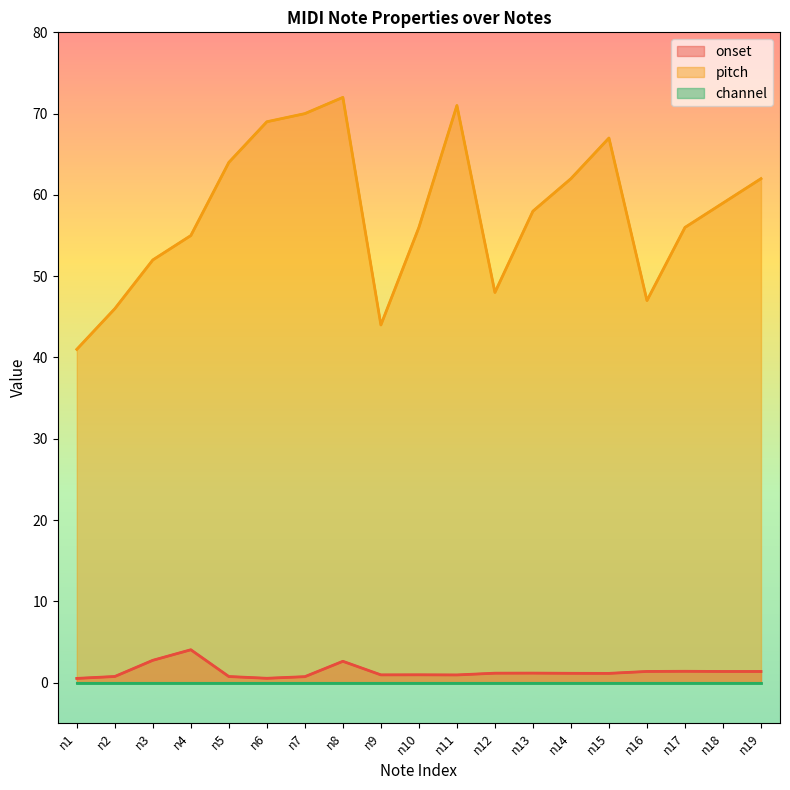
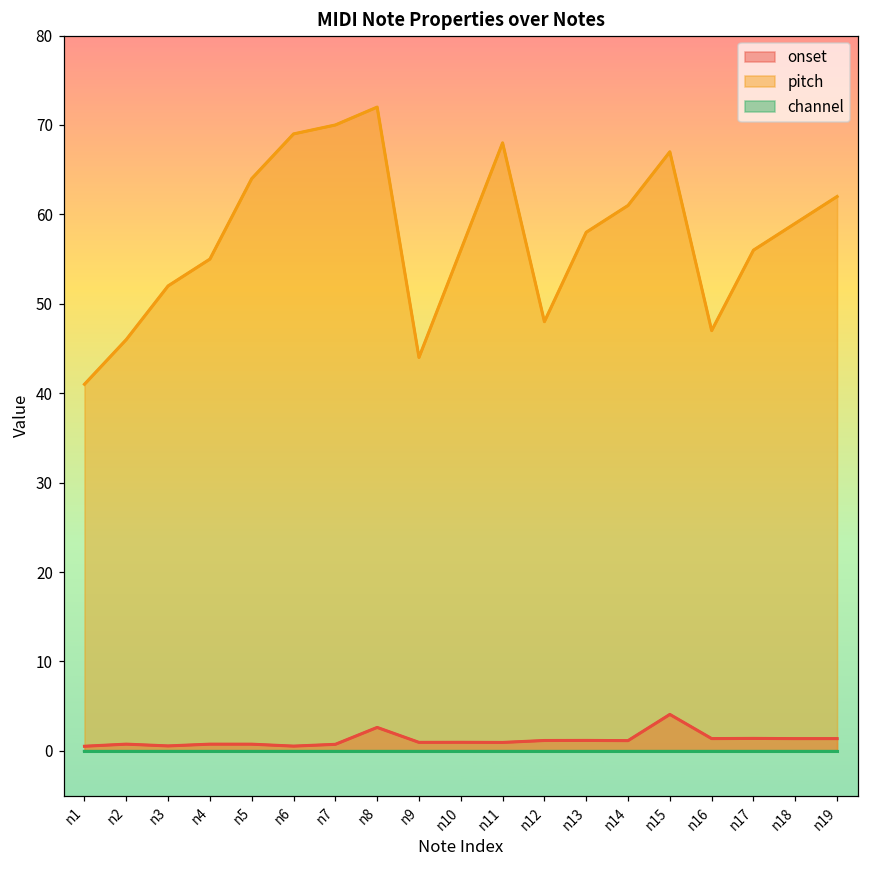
onset, n3: 3 -> 1
onset, n4: 4 -> 1
pitch, n11: 71 -> 68
pitch, n14: 62 -> 61
onset, n15: 1 -> 4
